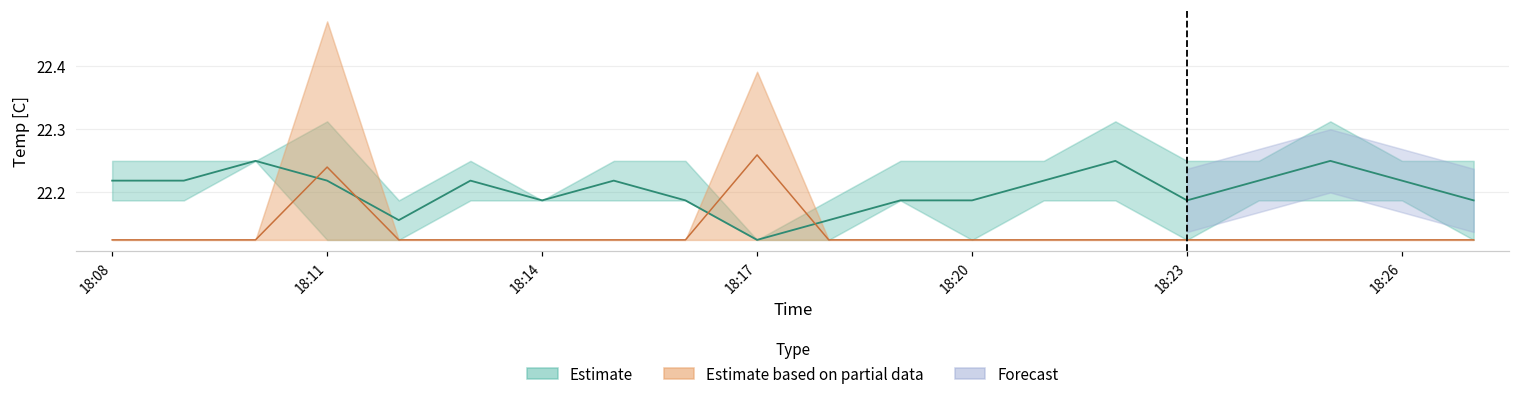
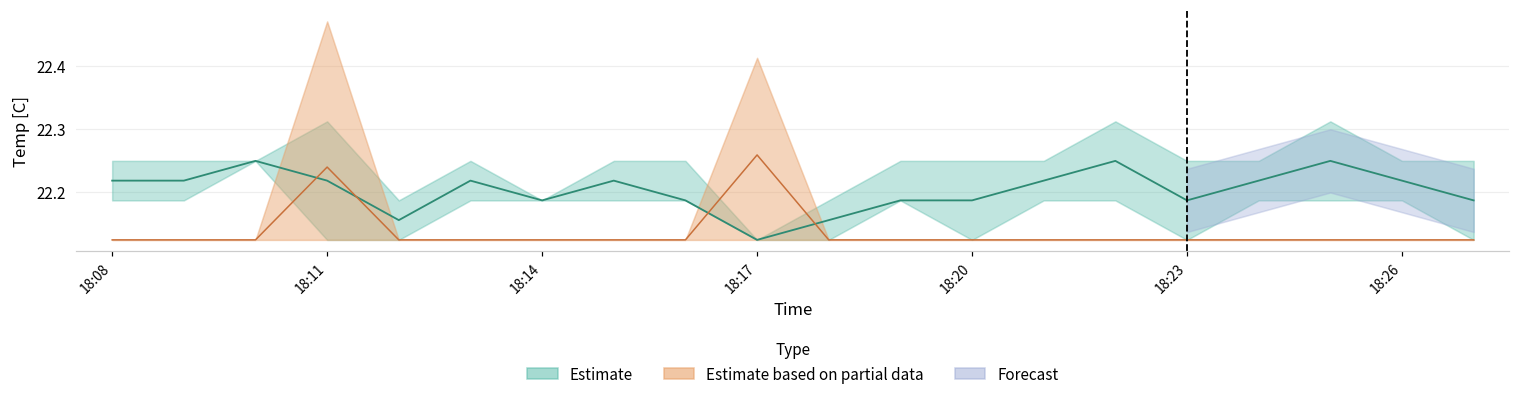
Estimate based on partial data, 18:17: 0.27 -> 0.29
